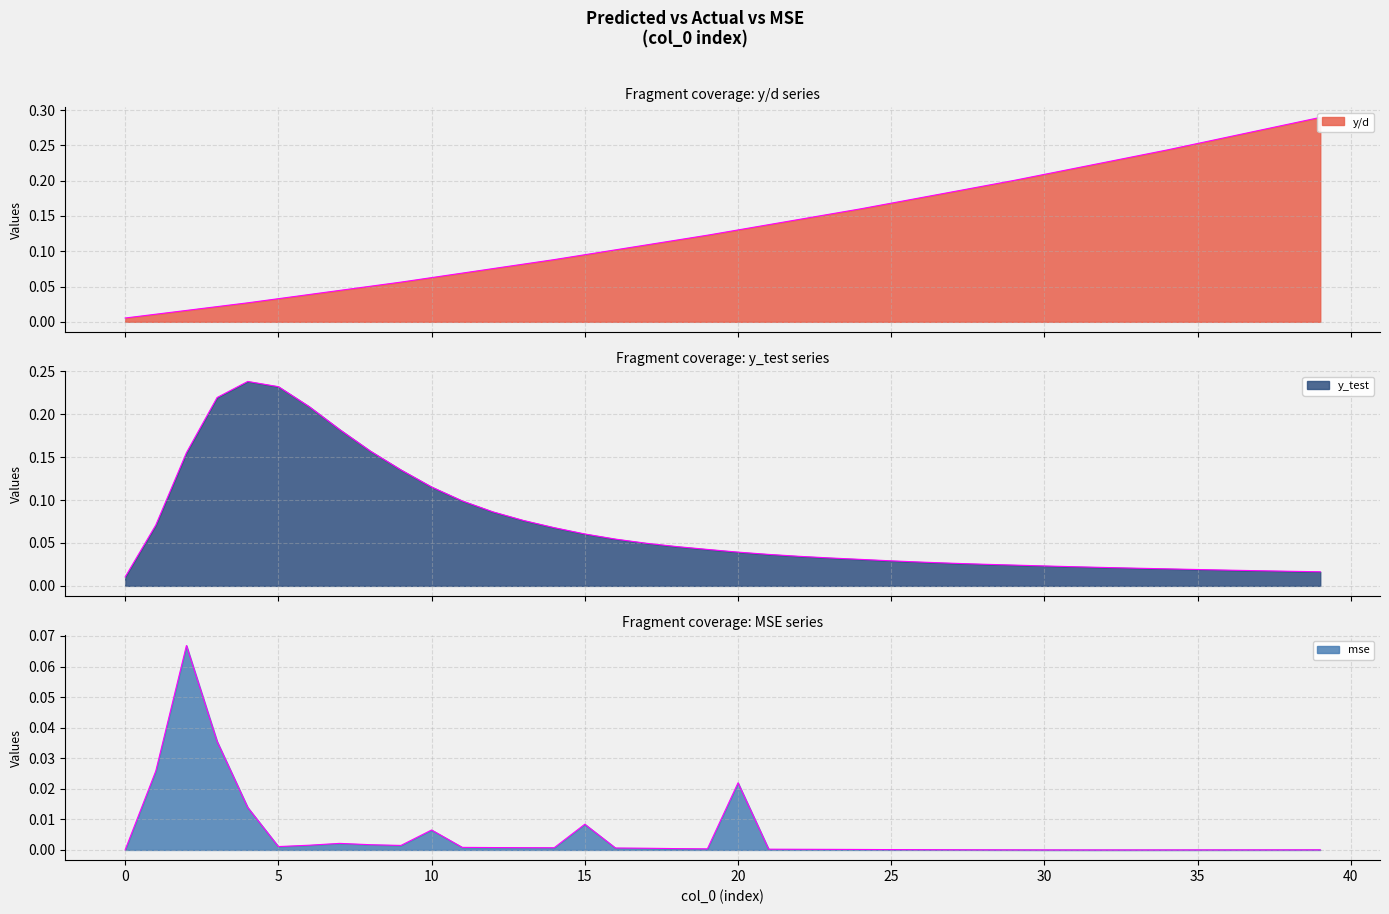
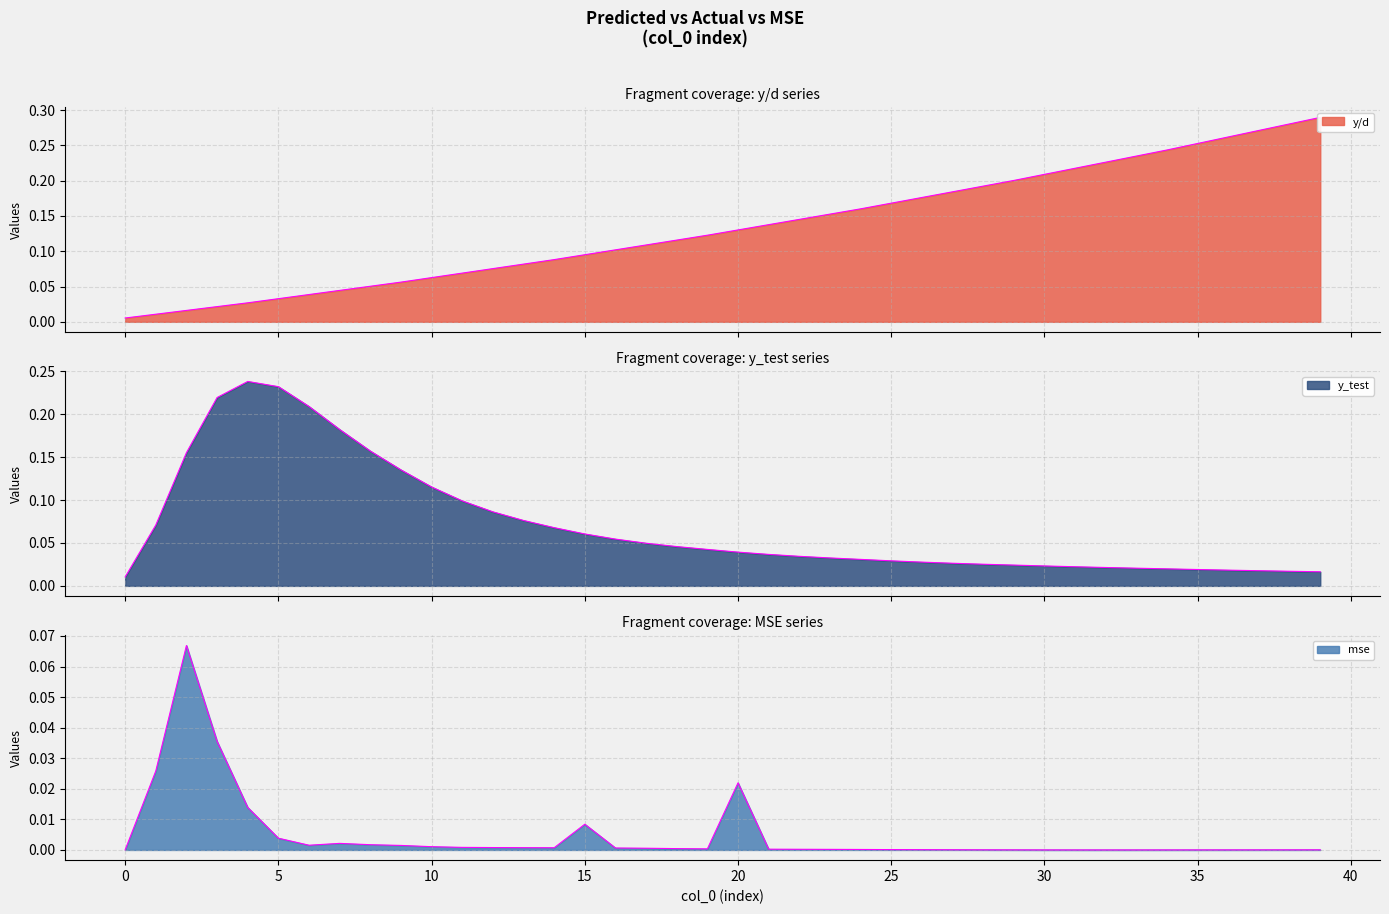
Fragment coverage: MSE series, 5: 0.001 -> 0.004
Fragment coverage: MSE series, 10: 0.007 -> 0.001
